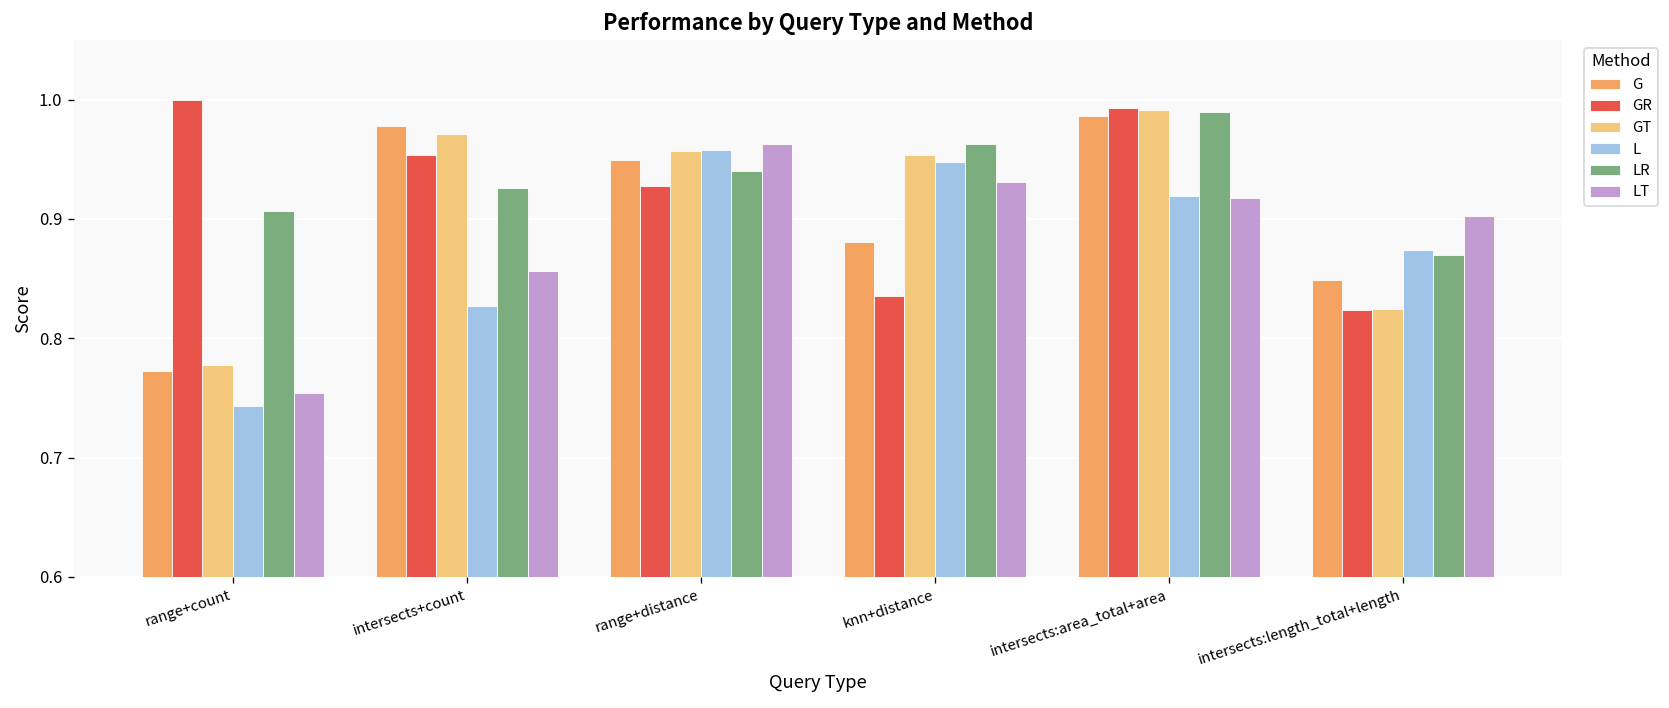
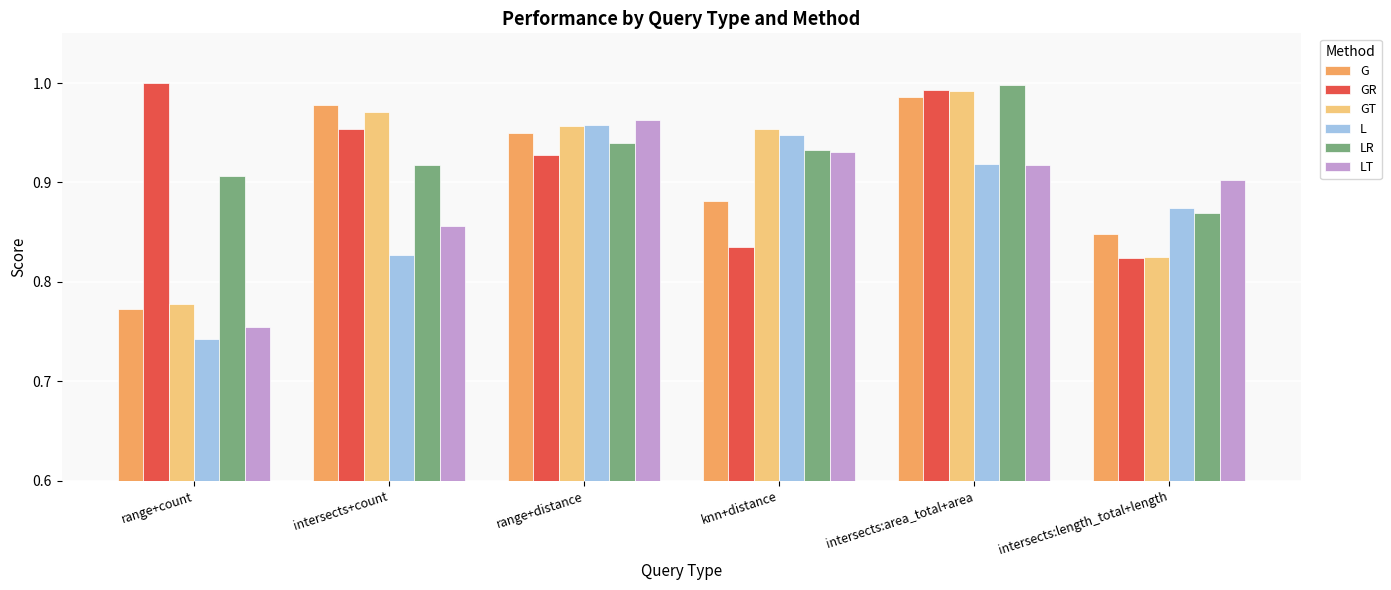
LR, intersects+count: 0.93 -> 0.92
LR, knn+distance: 0.96 -> 0.93
LR, intersects:area_total+area: 0.99 -> 1.00
